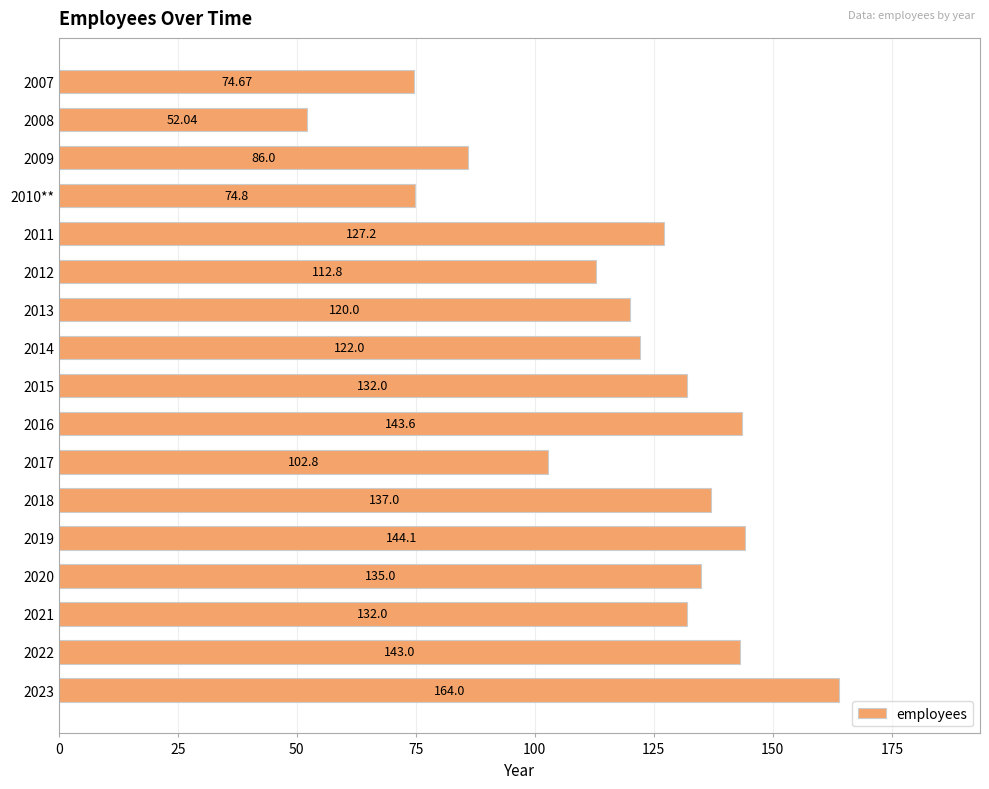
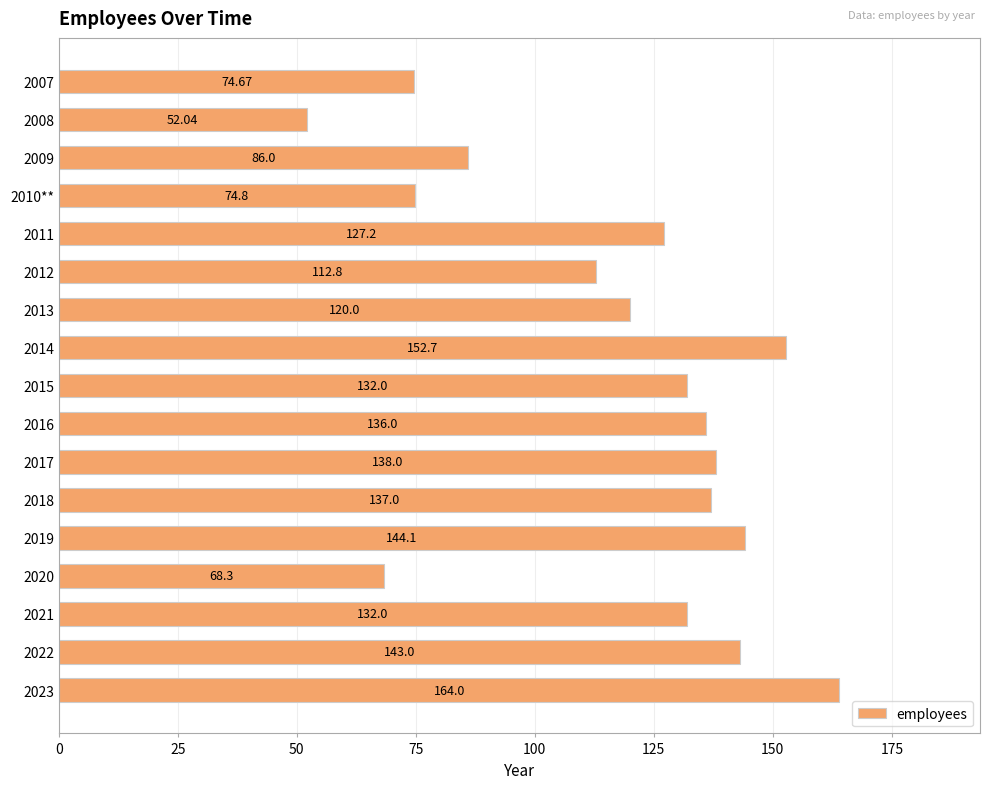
2014: 122.0 -> 152.7
2016: 143.6 -> 136.0
2017: 102.8 -> 138.0
2020: 135.0 -> 68.3
